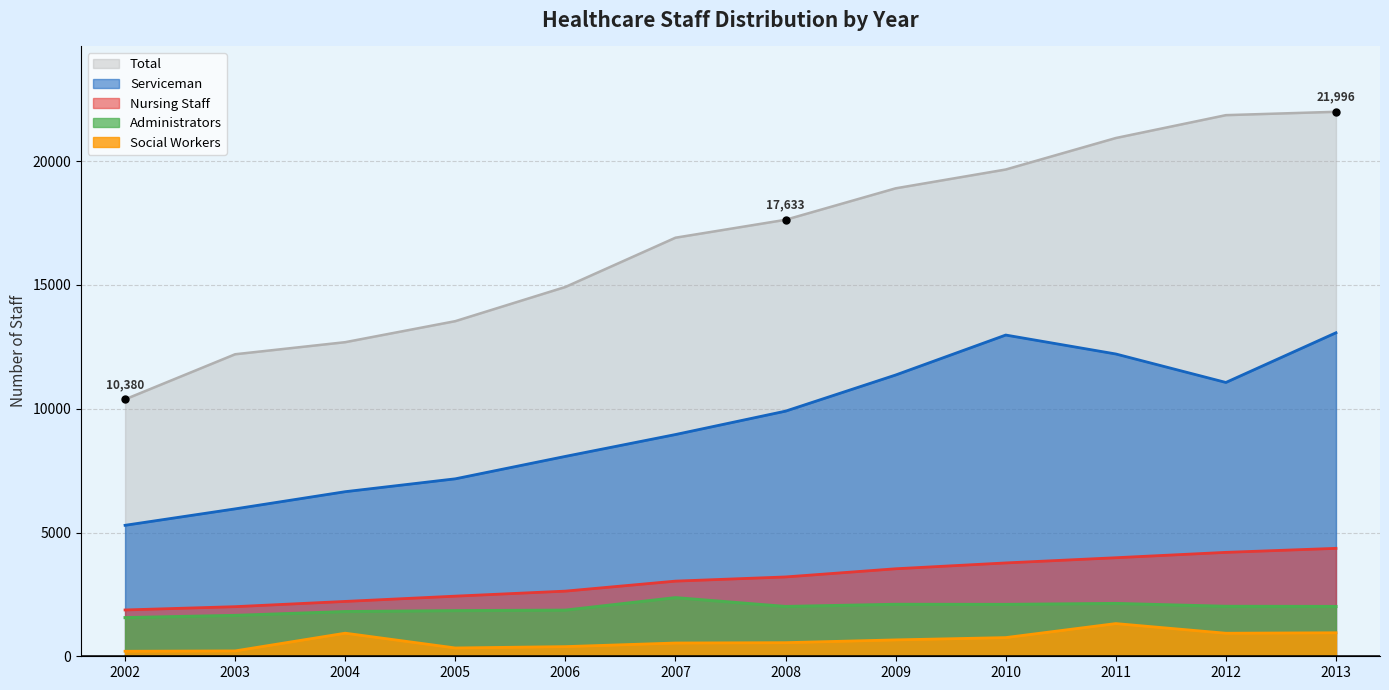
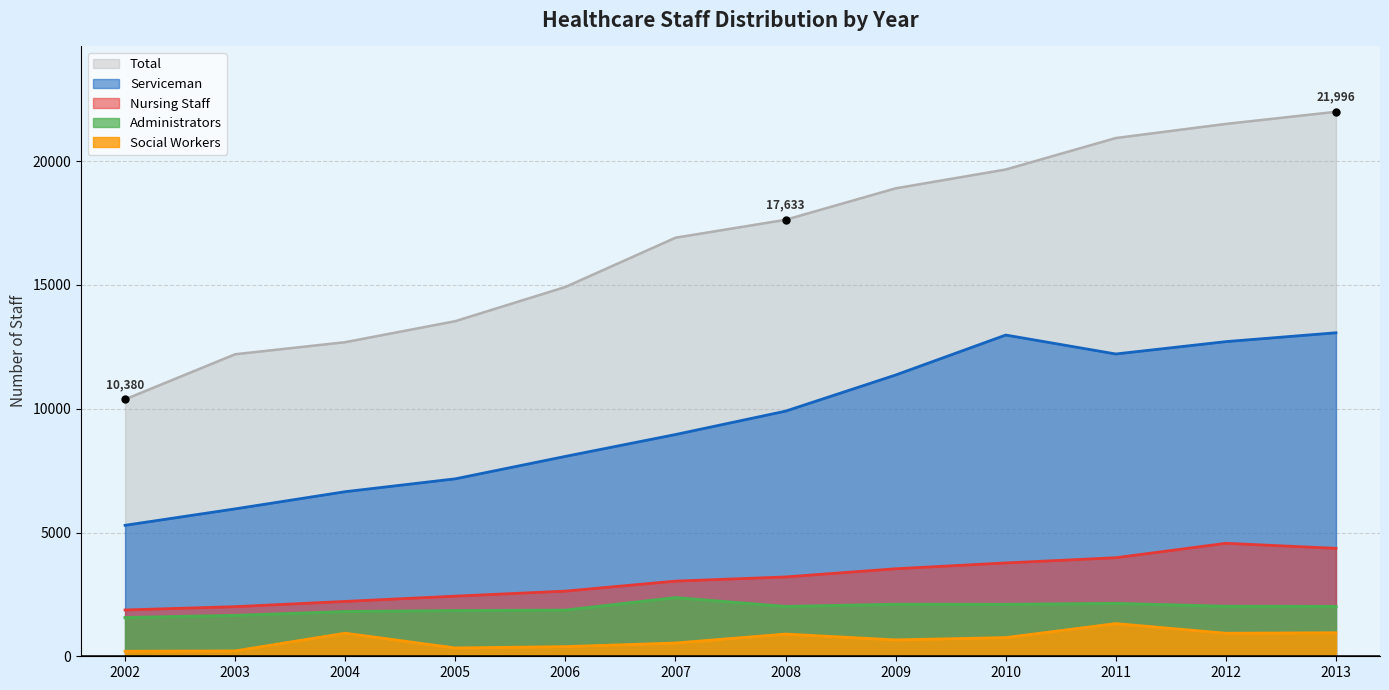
Social Workers, 2008: 600 -> 900
Total, 2012: 21900 -> 21500
Serviceman, 2012: 11100 -> 12700
Nursing Staff, 2012: 4200 -> 4600
